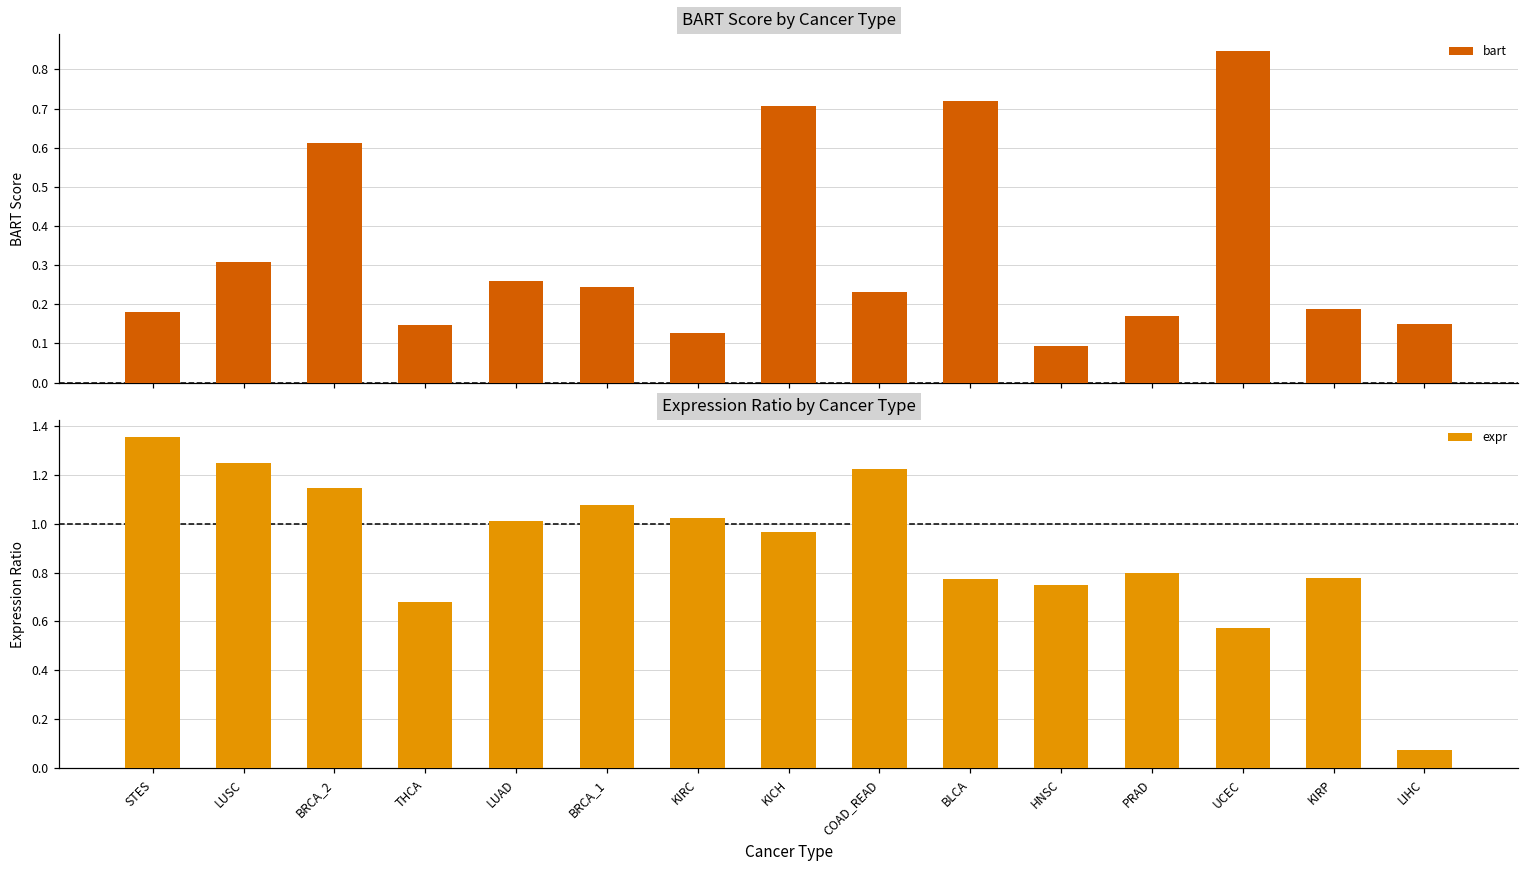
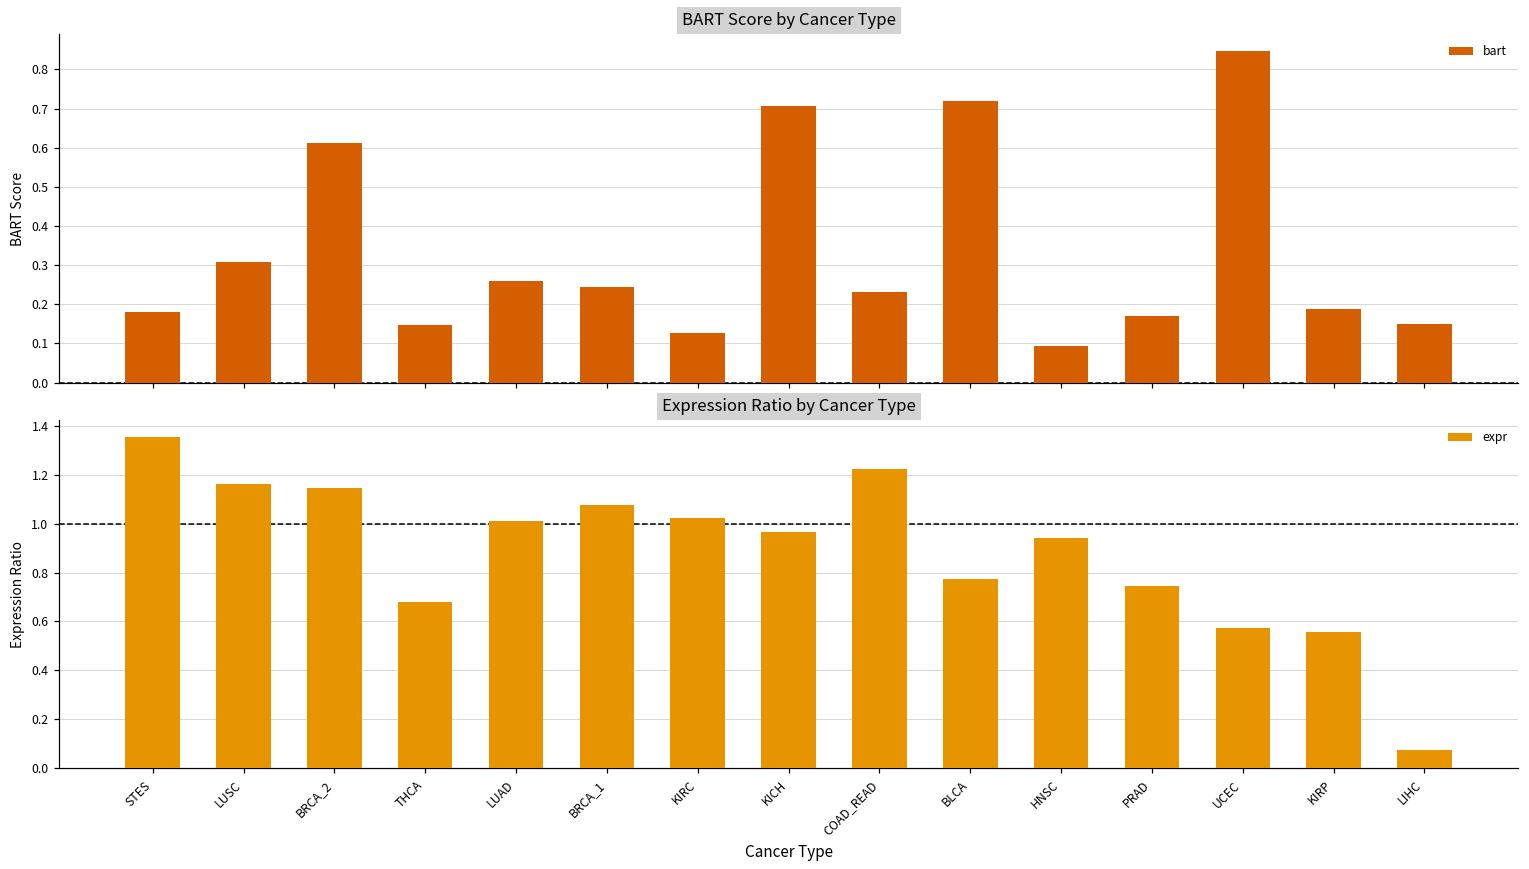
Expression Ratio by Cancer Type, LUSC: 1.25 -> 1.16
Expression Ratio by Cancer Type, HNSC: 0.75 -> 0.94
Expression Ratio by Cancer Type, PRAD: 0.80 -> 0.75
Expression Ratio by Cancer Type, KIRP: 0.78 -> 0.56
